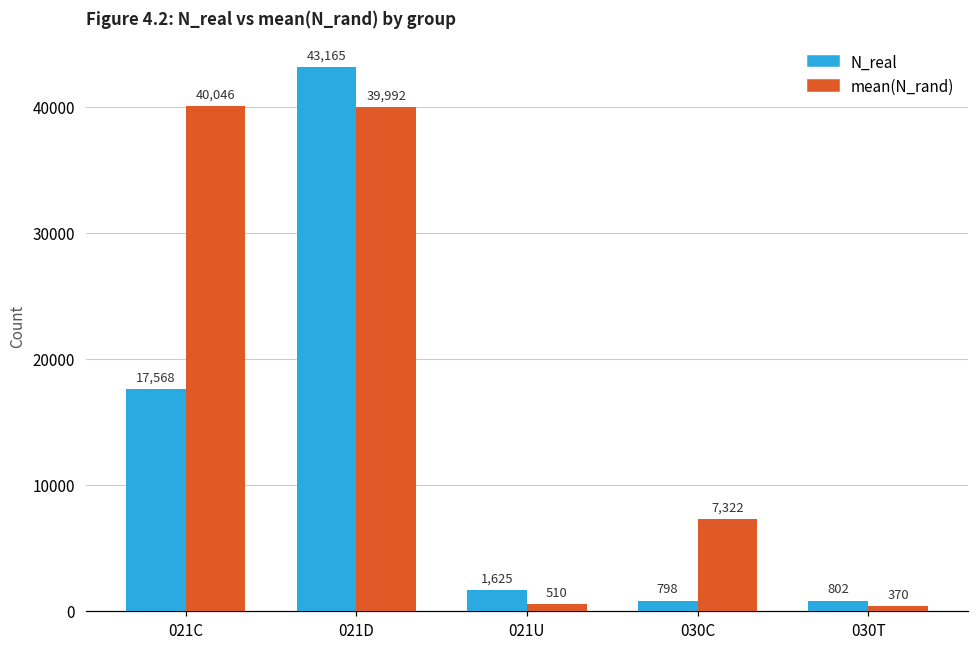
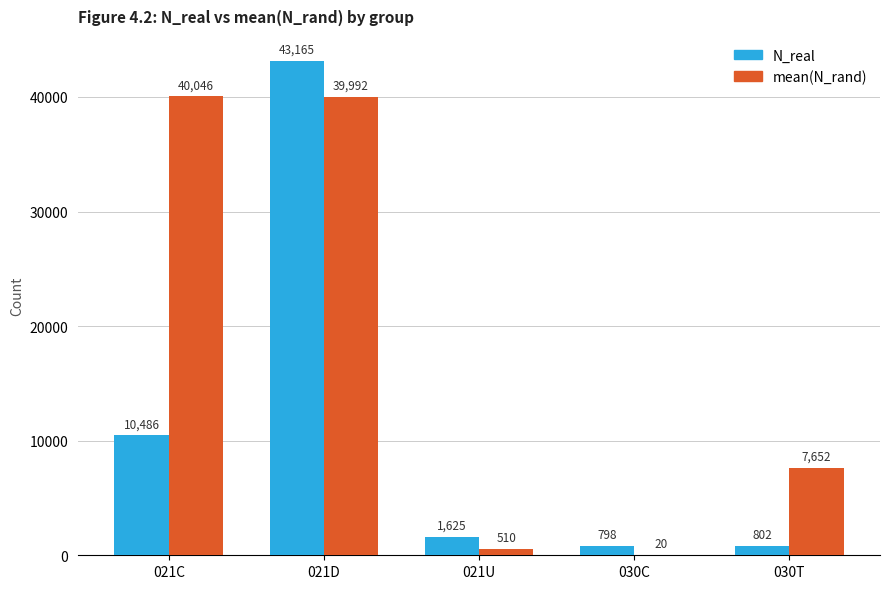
N_real, 021C: 17,568 -> 10,486
mean(N_rand), 030C: 7,322 -> 20
mean(N_rand), 030T: 370 -> 7,652
